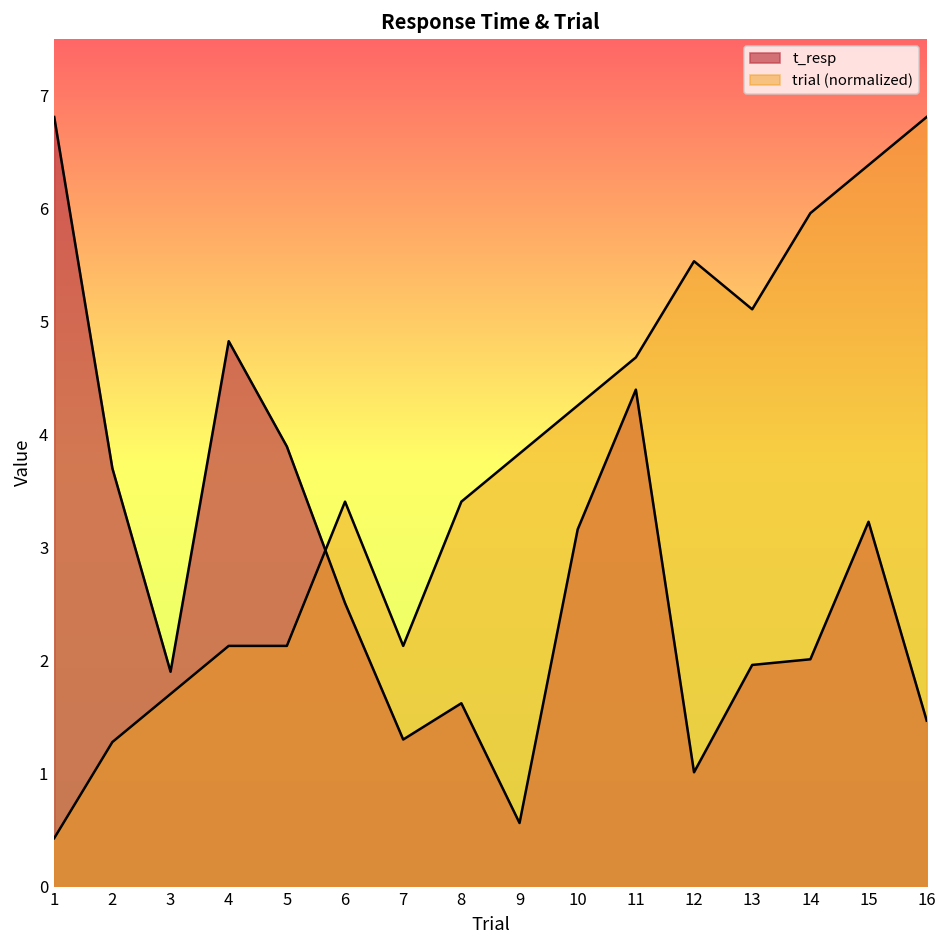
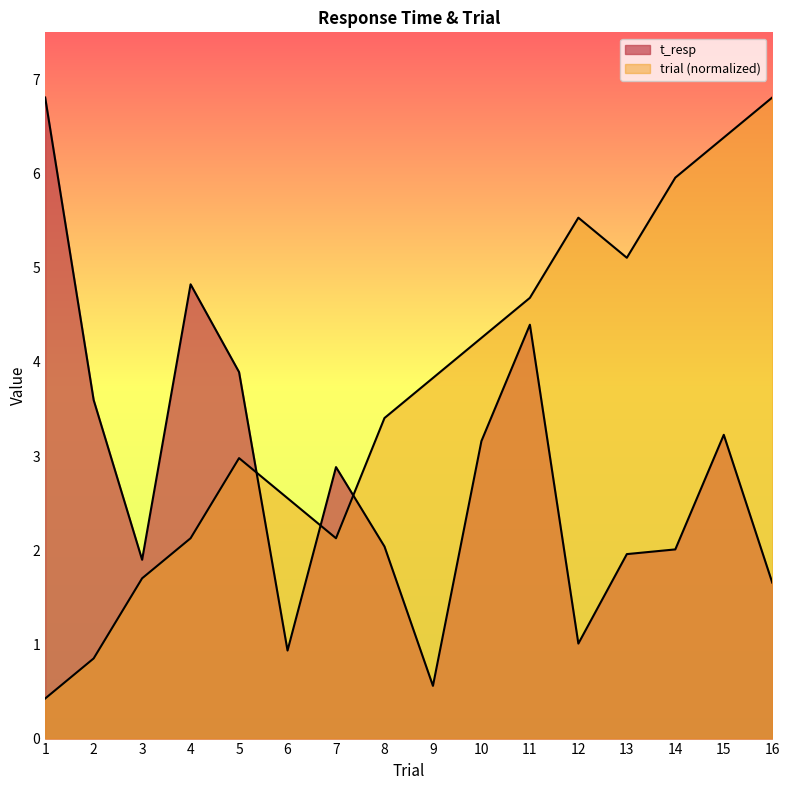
t_resp, 2: 3.7 -> 3.6
trial (normalized), 2: 1.3 -> 0.9
trial (normalized), 5: 2.1 -> 3.0
t_resp, 6: 2.5 -> 0.9
trial (normalized), 6: 3.4 -> 2.6
t_resp, 7: 1.3 -> 2.9
t_resp, 8: 1.6 -> 2.0
t_resp, 16: 1.5 -> 1.7
